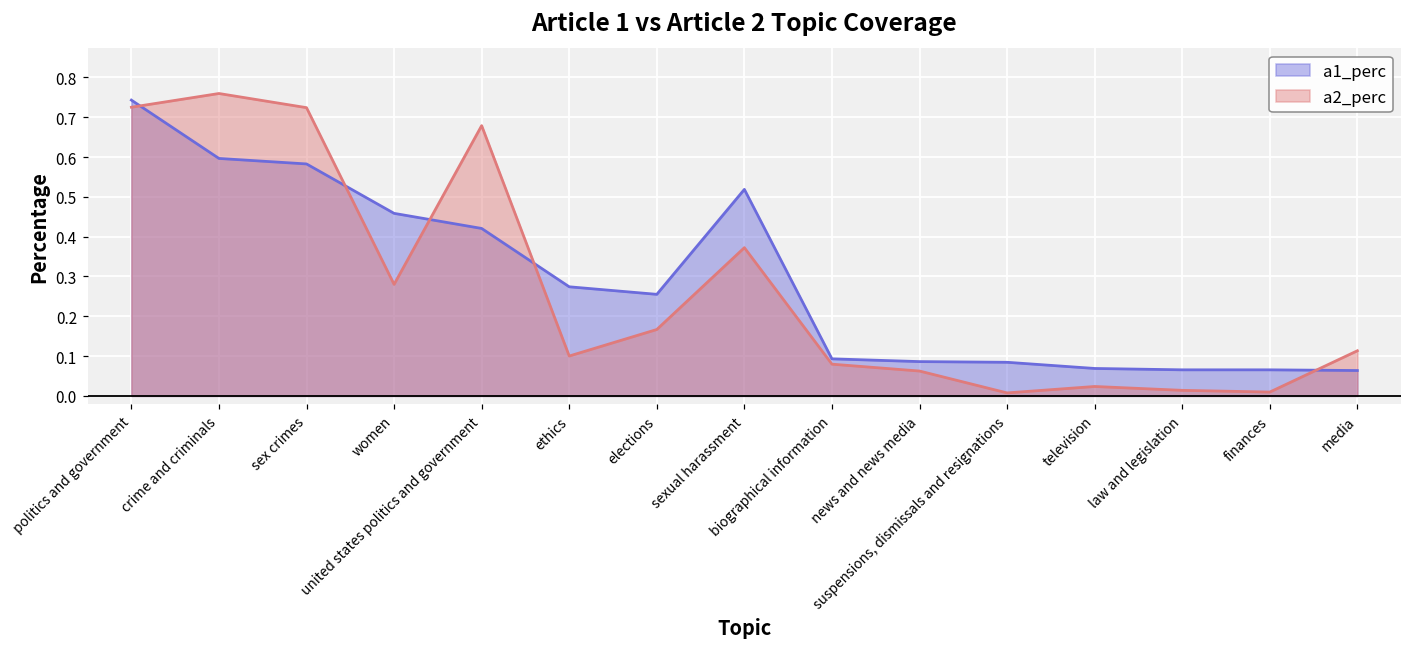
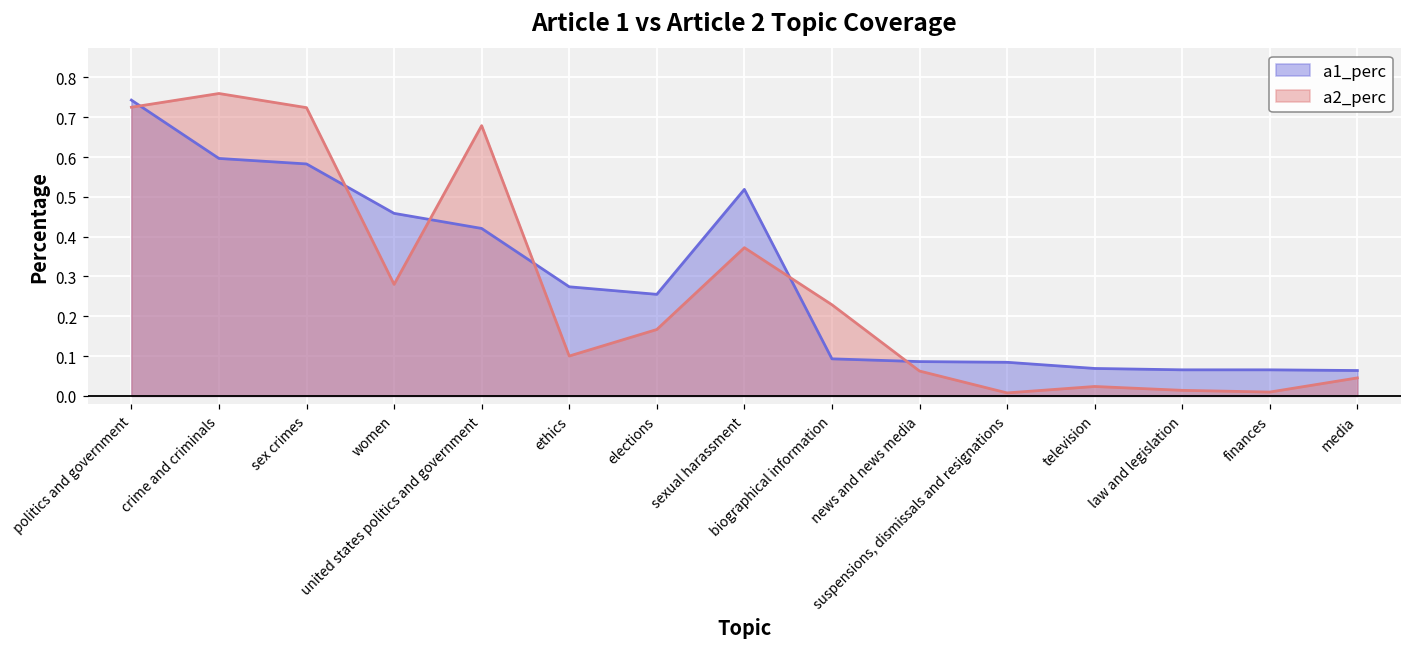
a2_perc, biographical information: 0.08 -> 0.23
a2_perc, media: 0.11 -> 0.05
